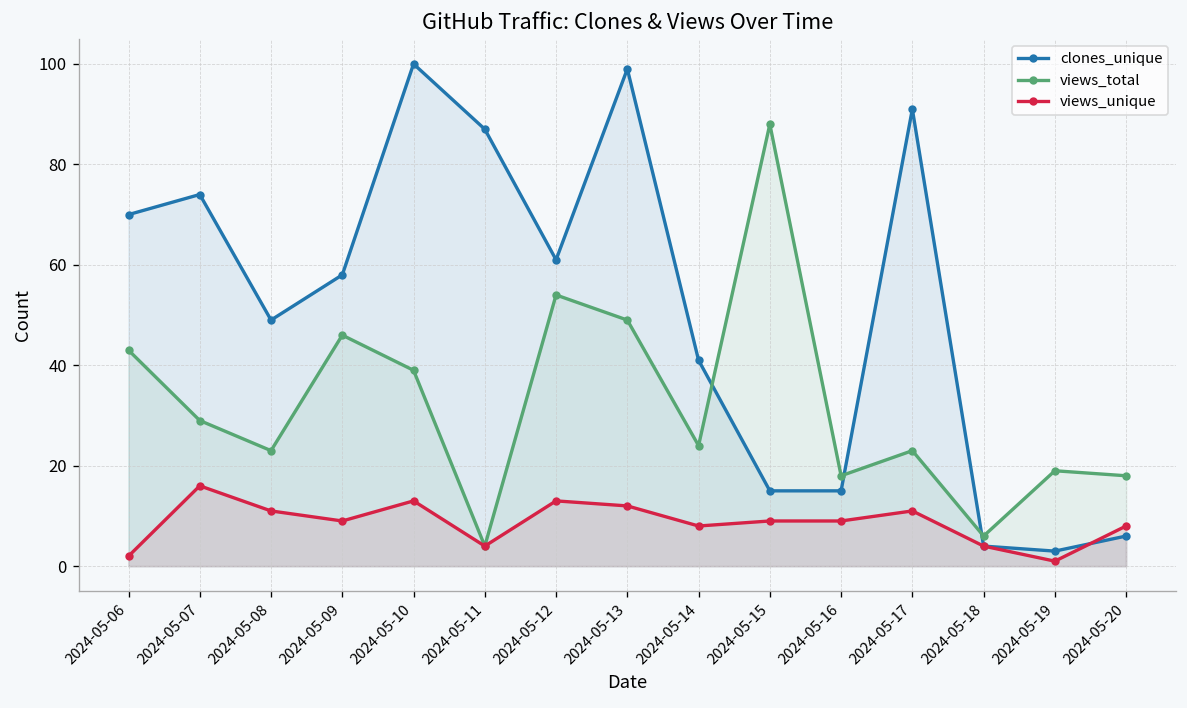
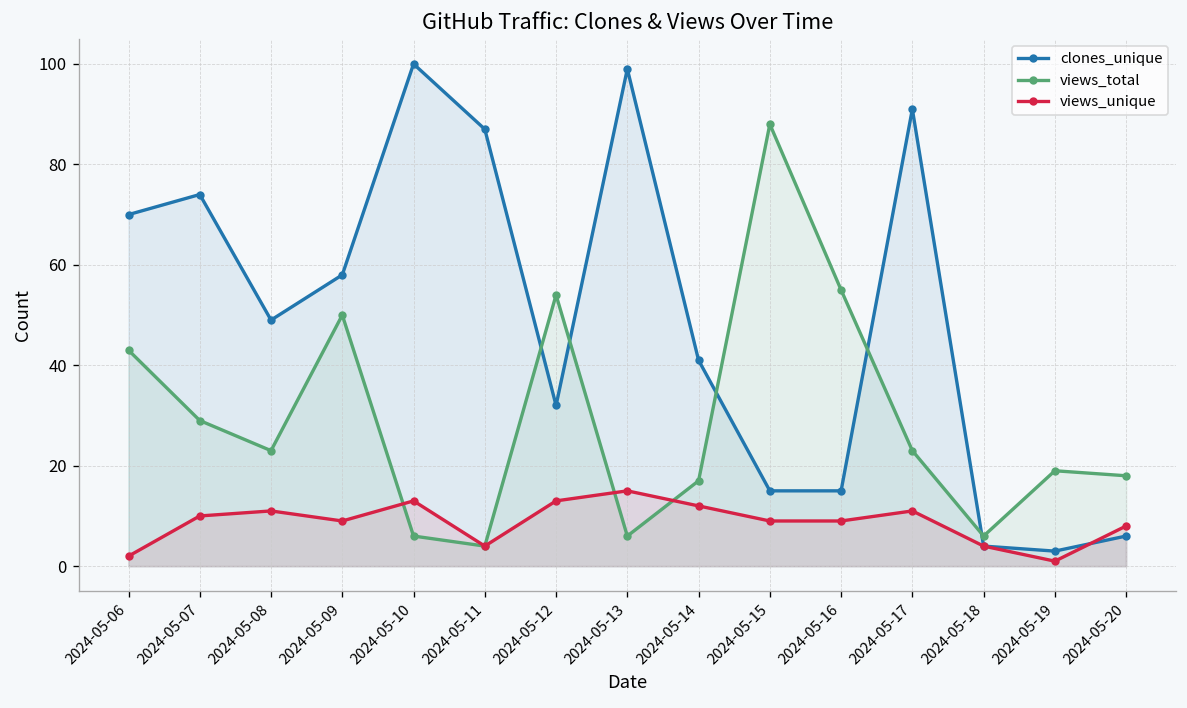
views_unique, 2024-05-07: 16 -> 10
views_total, 2024-05-09: 46 -> 50
views_total, 2024-05-10: 39 -> 6
clones_unique, 2024-05-12: 61 -> 32
views_total, 2024-05-13: 49 -> 6
views_unique, 2024-05-13: 12 -> 15
views_total, 2024-05-14: 24 -> 17
views_unique, 2024-05-14: 8 -> 12
views_total, 2024-05-16: 18 -> 55
